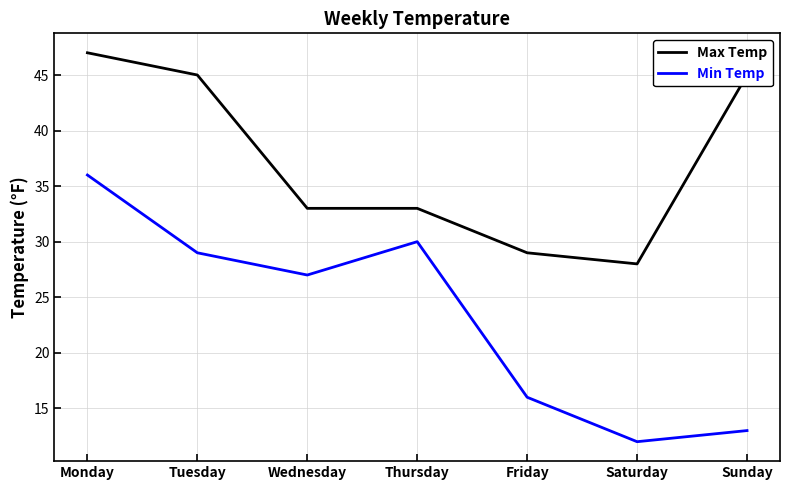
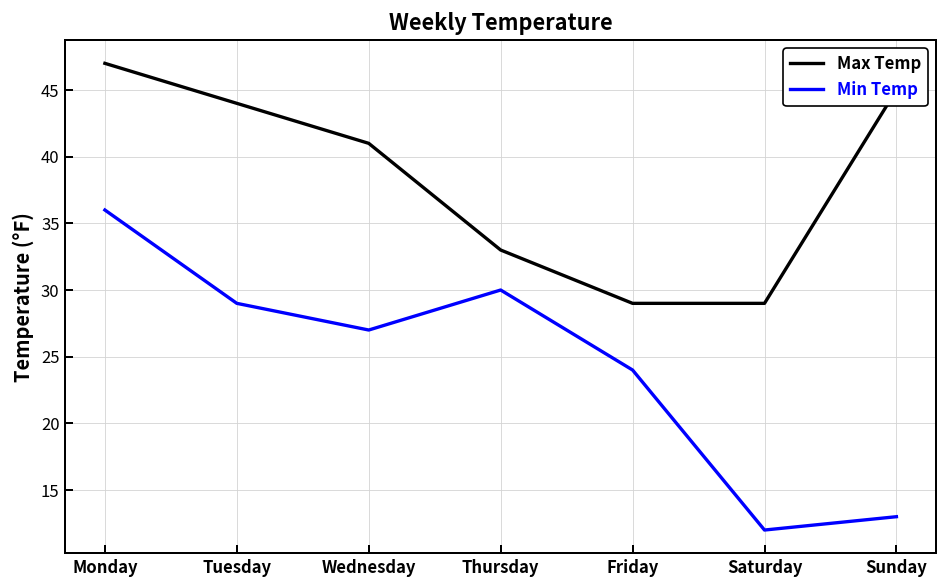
Max Temp, Tuesday: 45 -> 44
Max Temp, Wednesday: 33 -> 41
Min Temp, Friday: 16 -> 24
Max Temp, Saturday: 28 -> 29
